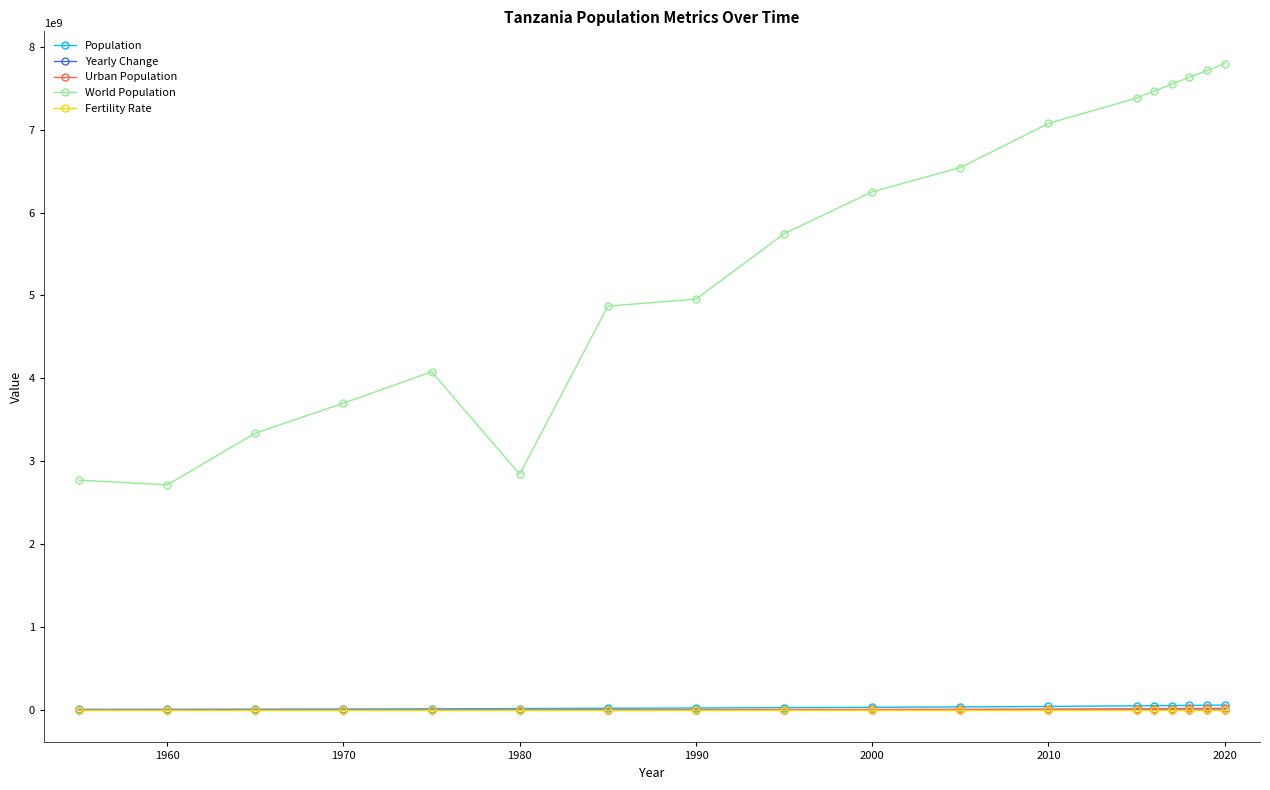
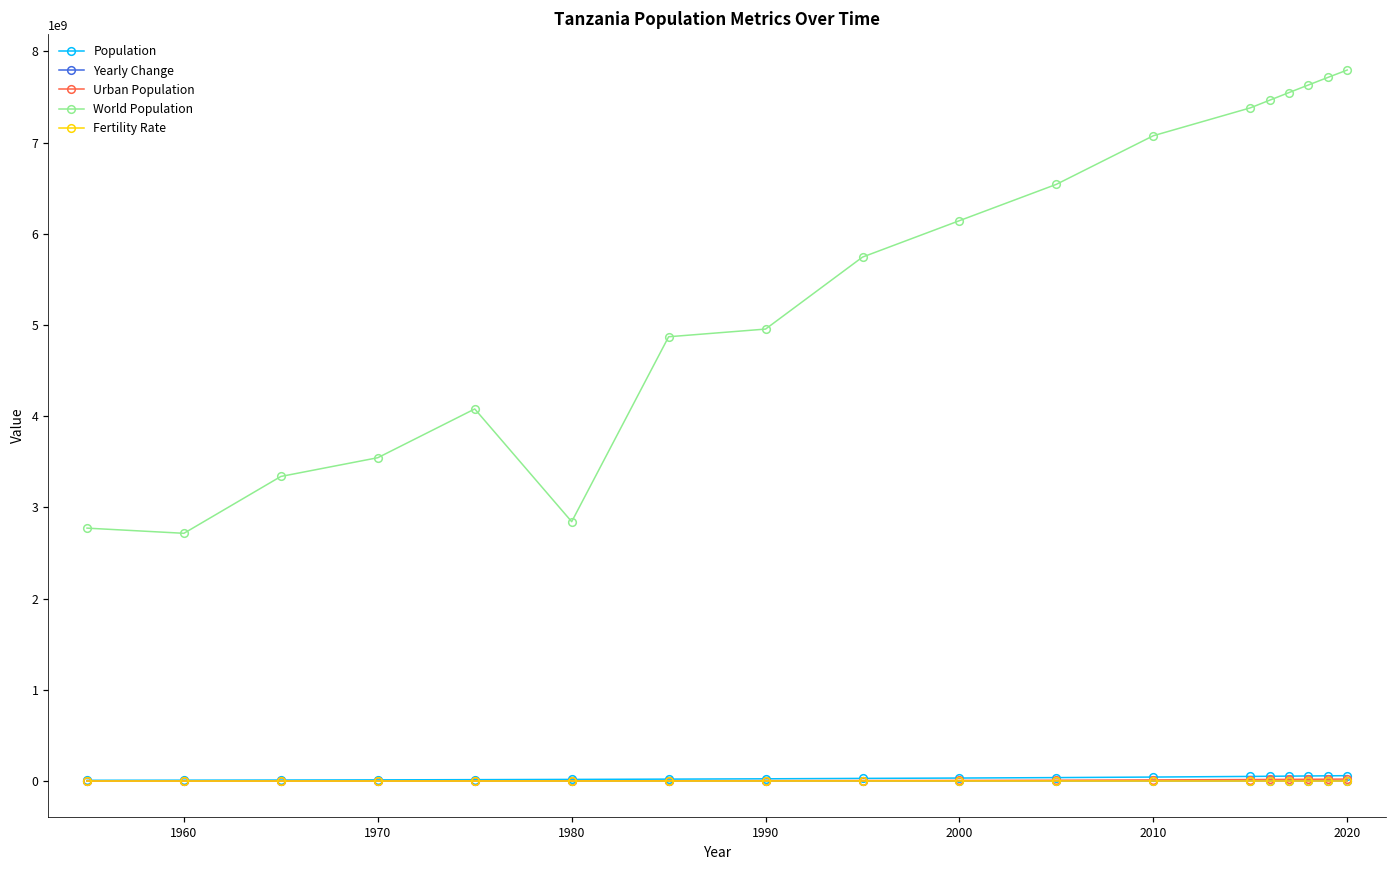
World Population, 1970: 3700000000 -> 3500000000
World Population, 2000: 6200000000 -> 6100000000
